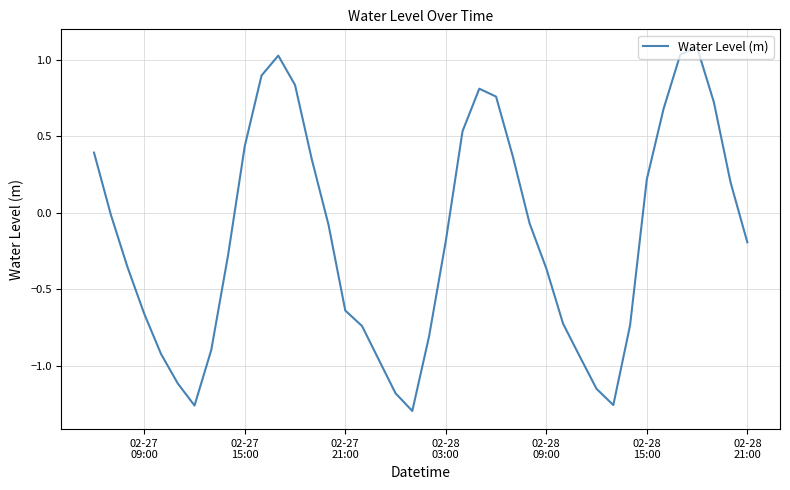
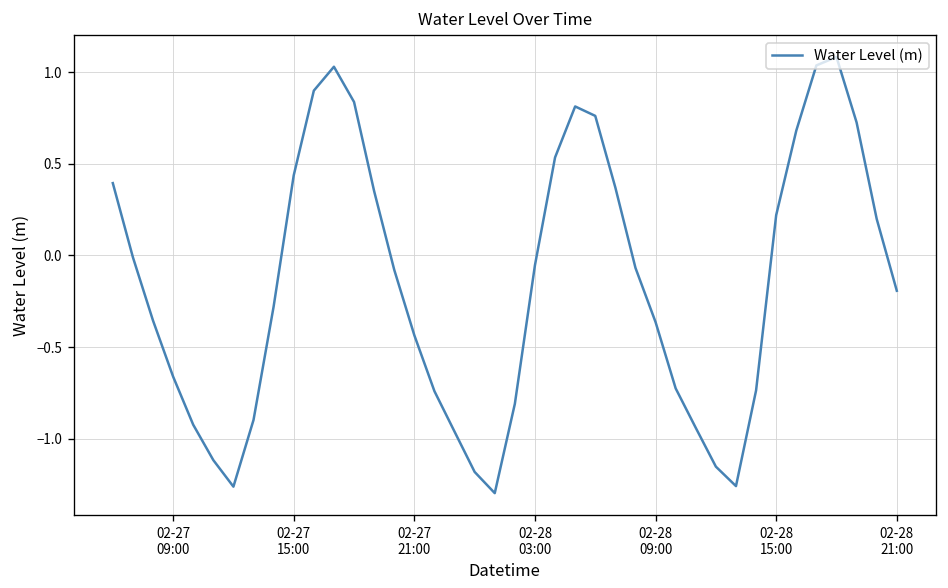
02-27 21:00: -0.64 -> -0.44
02-28 03:00: -0.18 -> -0.05
